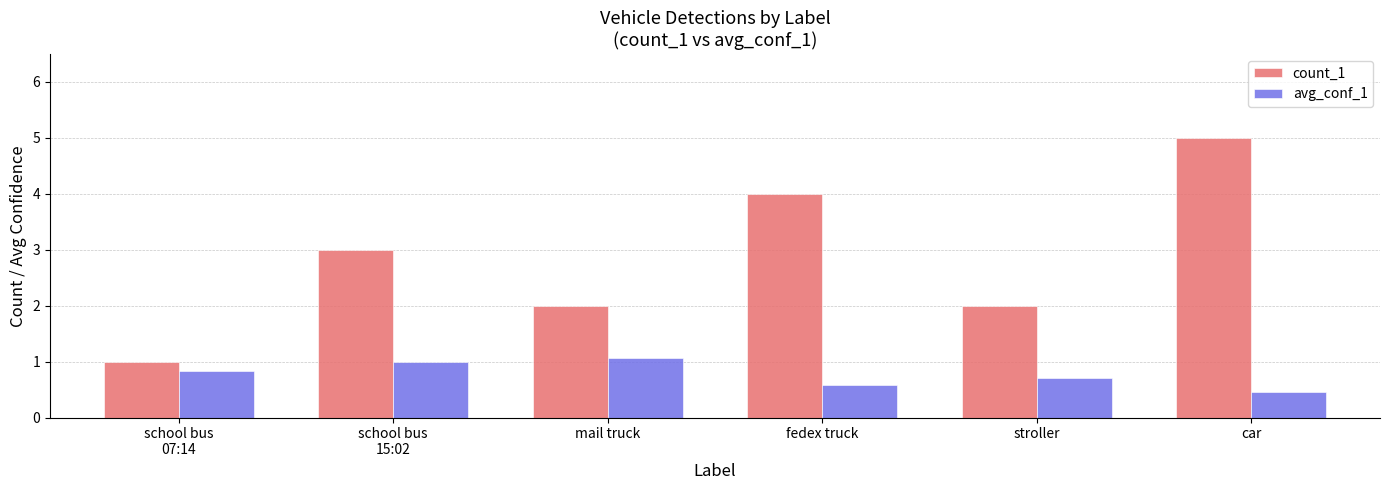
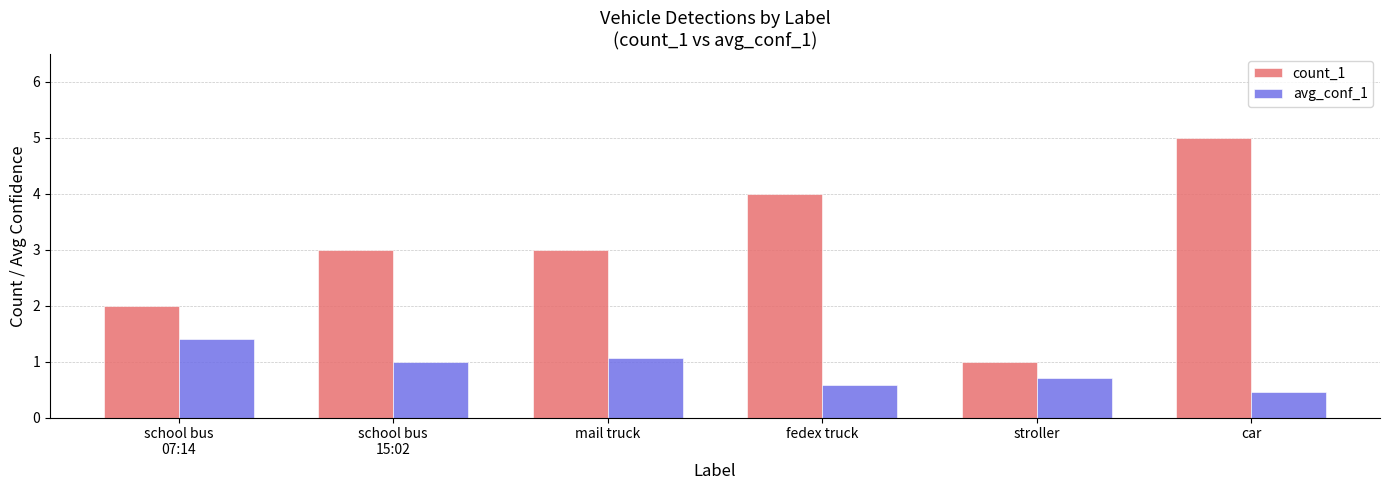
count_1, school bus 07:14: 1 -> 2
avg_conf_1, school bus 07:14: 0.8 -> 1.4
count_1, mail truck: 2 -> 3
count_1, stroller: 2 -> 1
